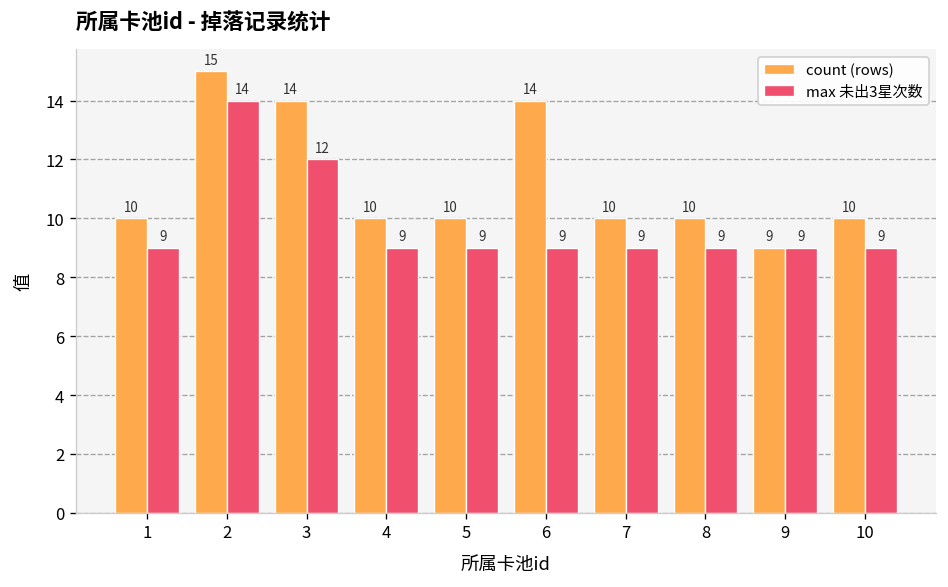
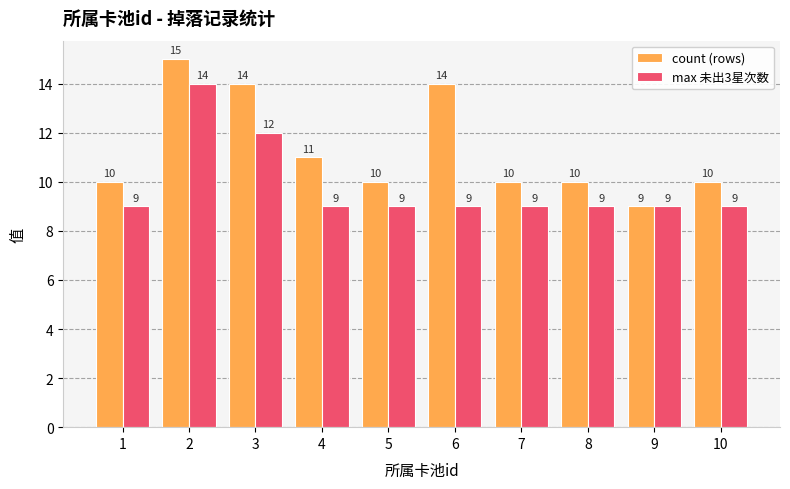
count (rows), 4: 10 -> 11
